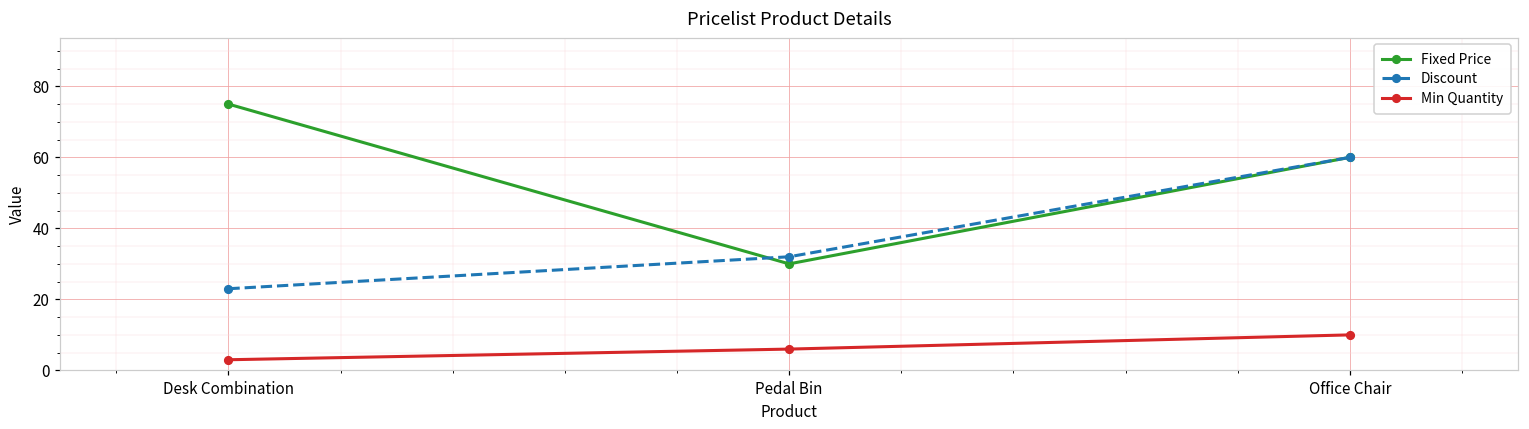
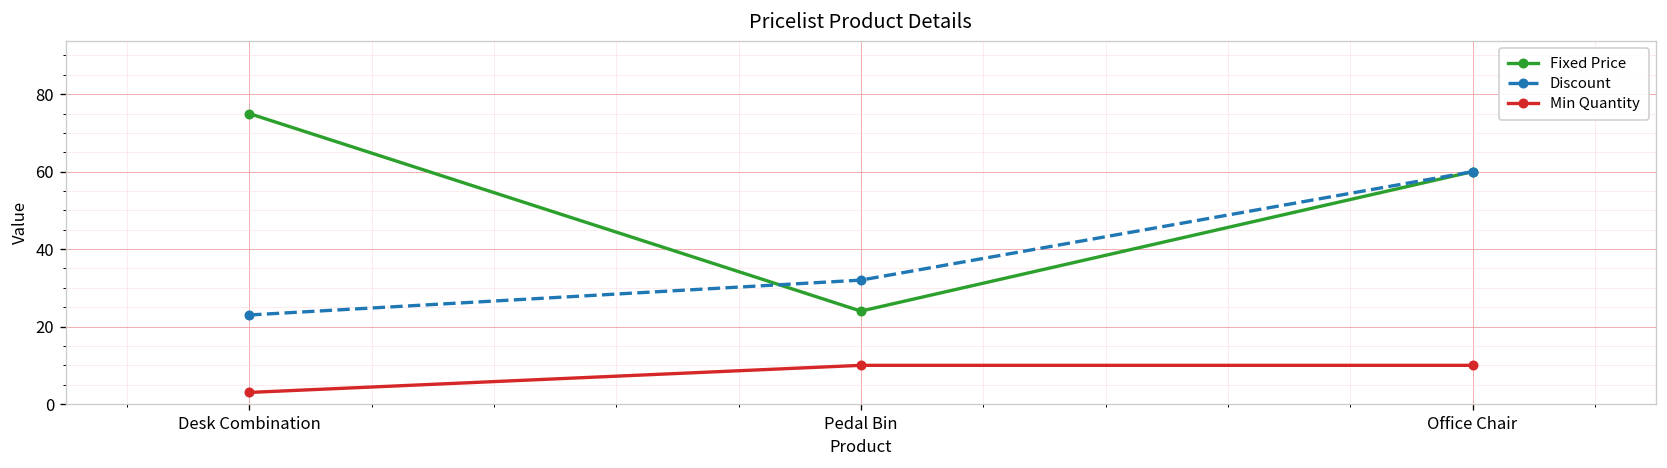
Fixed Price, Pedal Bin: 30 -> 24
Min Quantity, Pedal Bin: 6 -> 10
